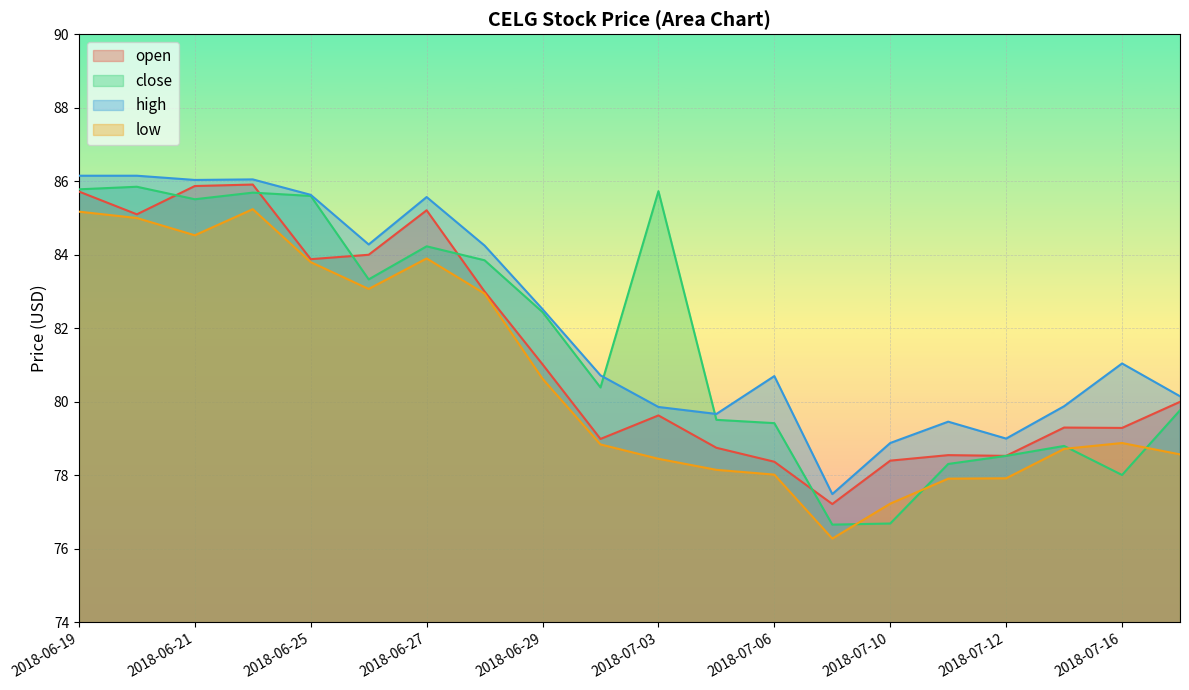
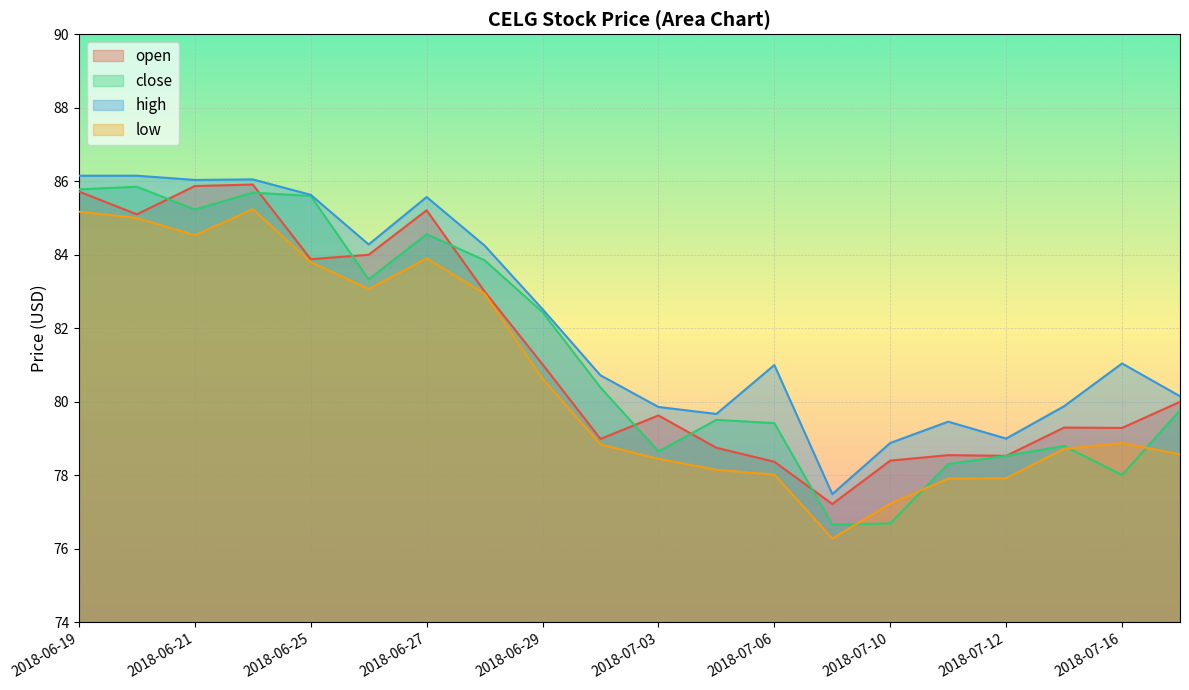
close, 2018-06-21: 85.5 -> 85.2
close, 2018-06-27: 84.2 -> 84.6
close, 2018-07-03: 85.7 -> 78.7
high, 2018-07-06: 80.7 -> 81.0
